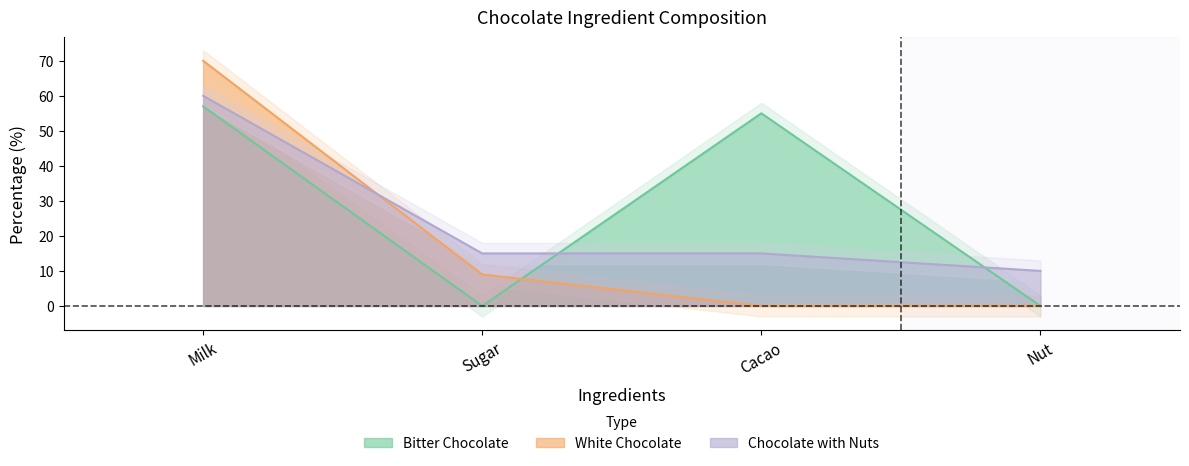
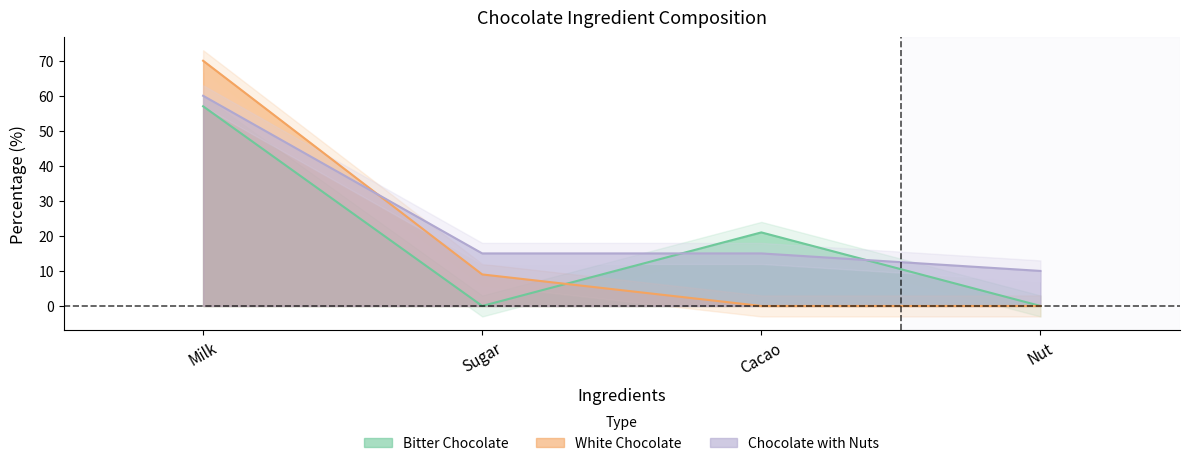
Bitter Chocolate, Cacao: 55 -> 21
